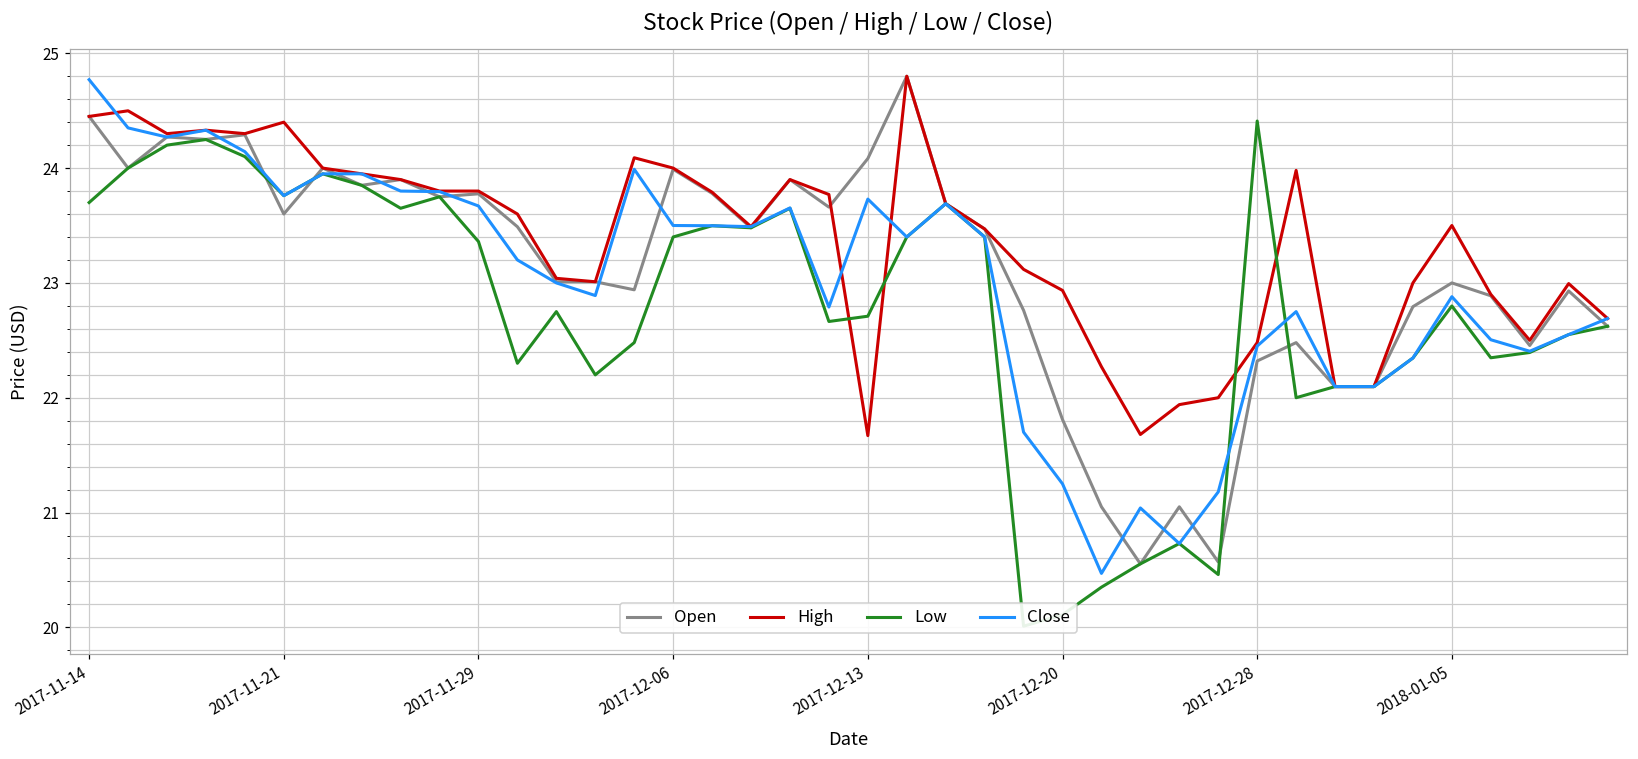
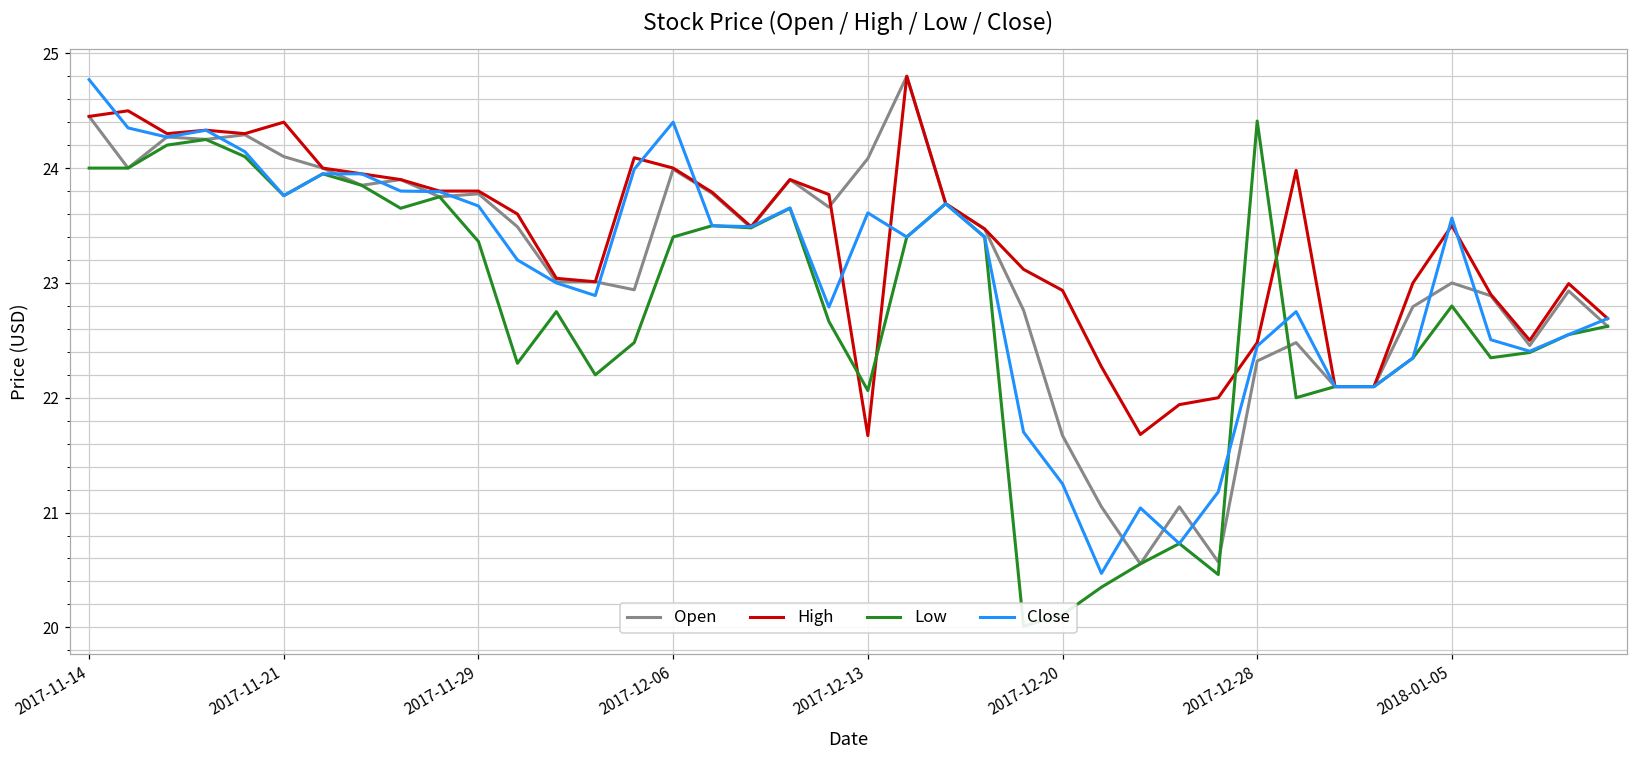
Low, 2017-11-14: 23.7 -> 24.0
Open, 2017-11-21: 23.6 -> 24.1
Close, 2017-12-06: 23.5 -> 24.4
Low, 2017-12-13: 22.71 -> 22.06
Close, 2017-12-13: 23.73 -> 23.61
Open, 2017-12-20: 21.81 -> 21.67
Close, 2018-01-05: 22.88 -> 23.56
